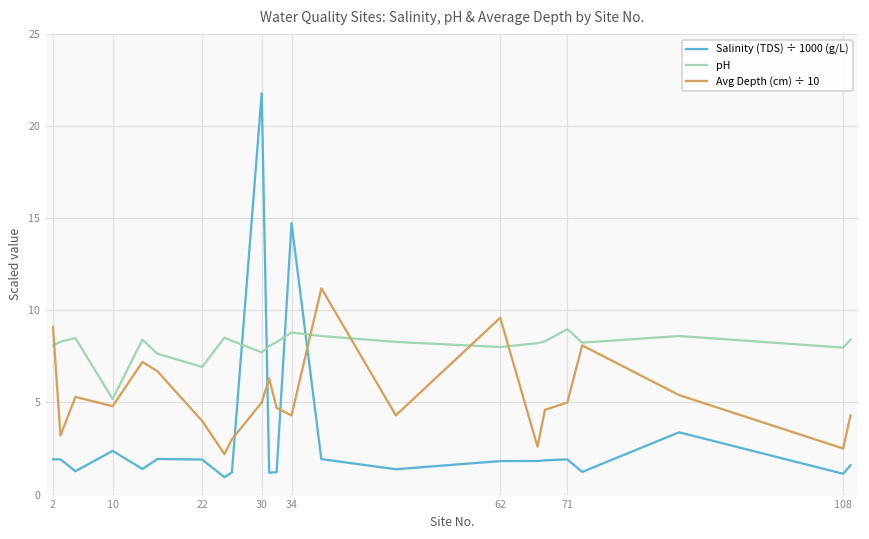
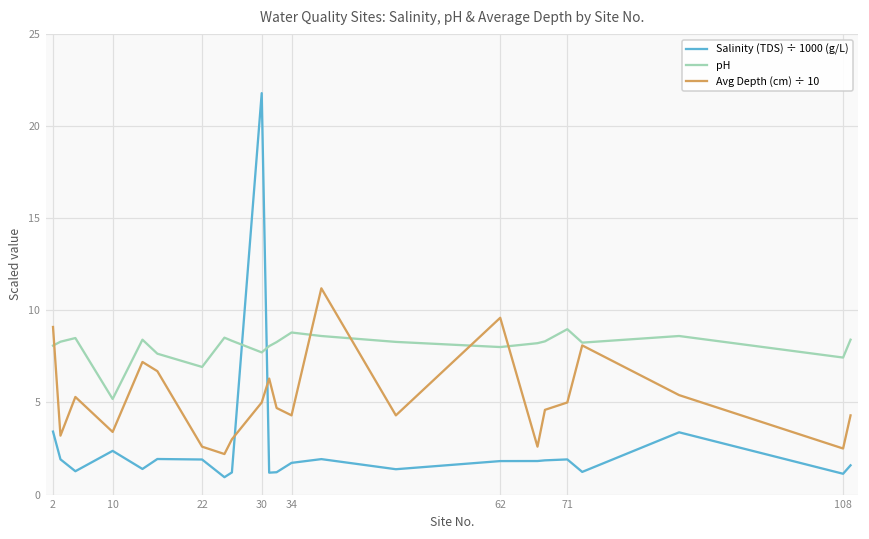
Salinity (TDS) ÷ 1000 (g/L), 2: 1.9 -> 3.4
Avg Depth (cm) ÷ 10, 10: 4.8 -> 3.4
Avg Depth (cm) ÷ 10, 22: 4.0 -> 2.6
Salinity (TDS) ÷ 1000 (g/L), 34: 14.7 -> 1.7
pH, 108: 8.0 -> 7.4
